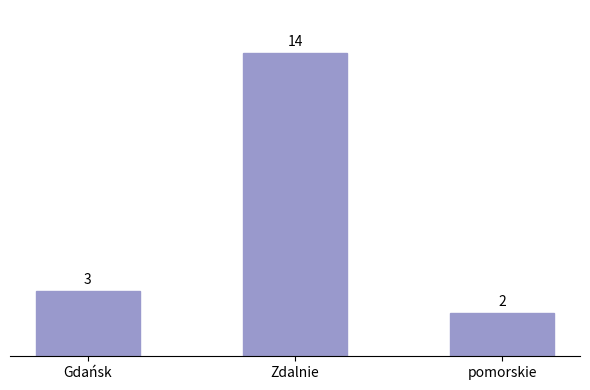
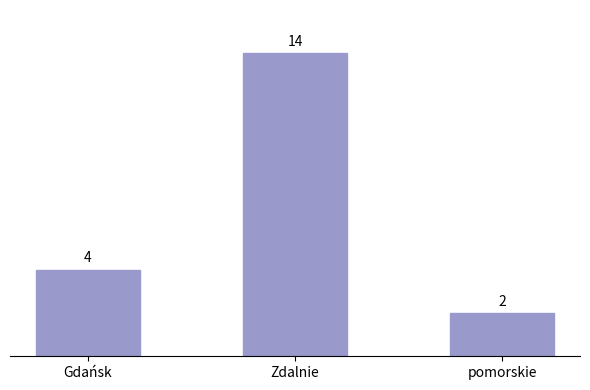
Gdańsk: 3 -> 4
